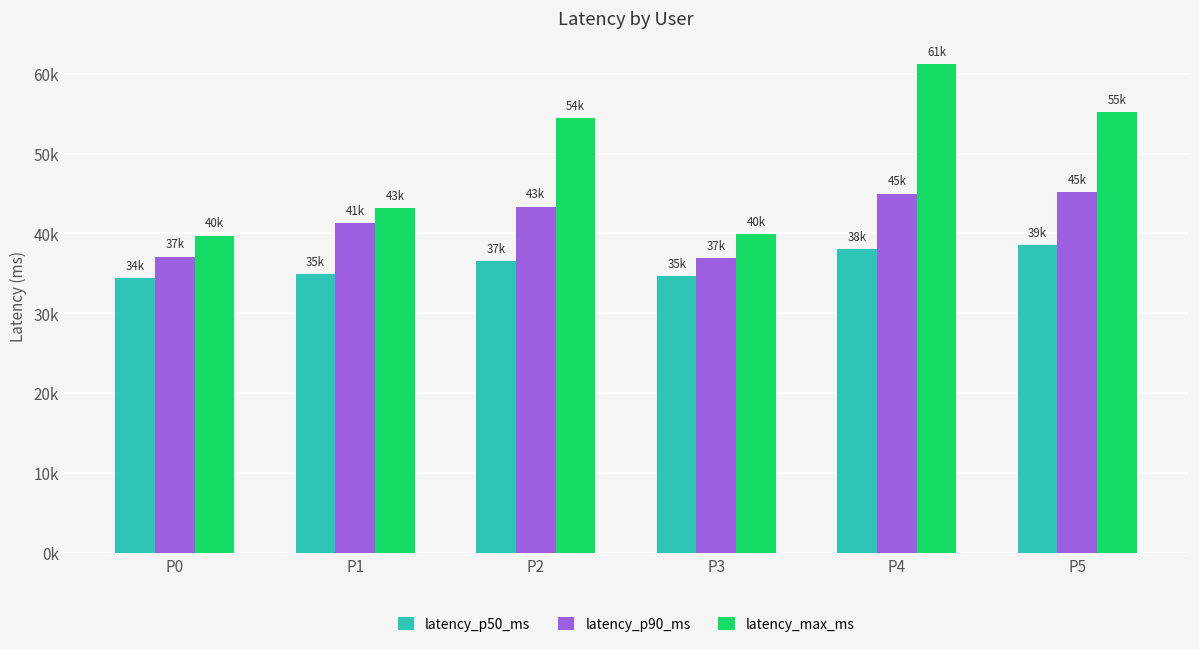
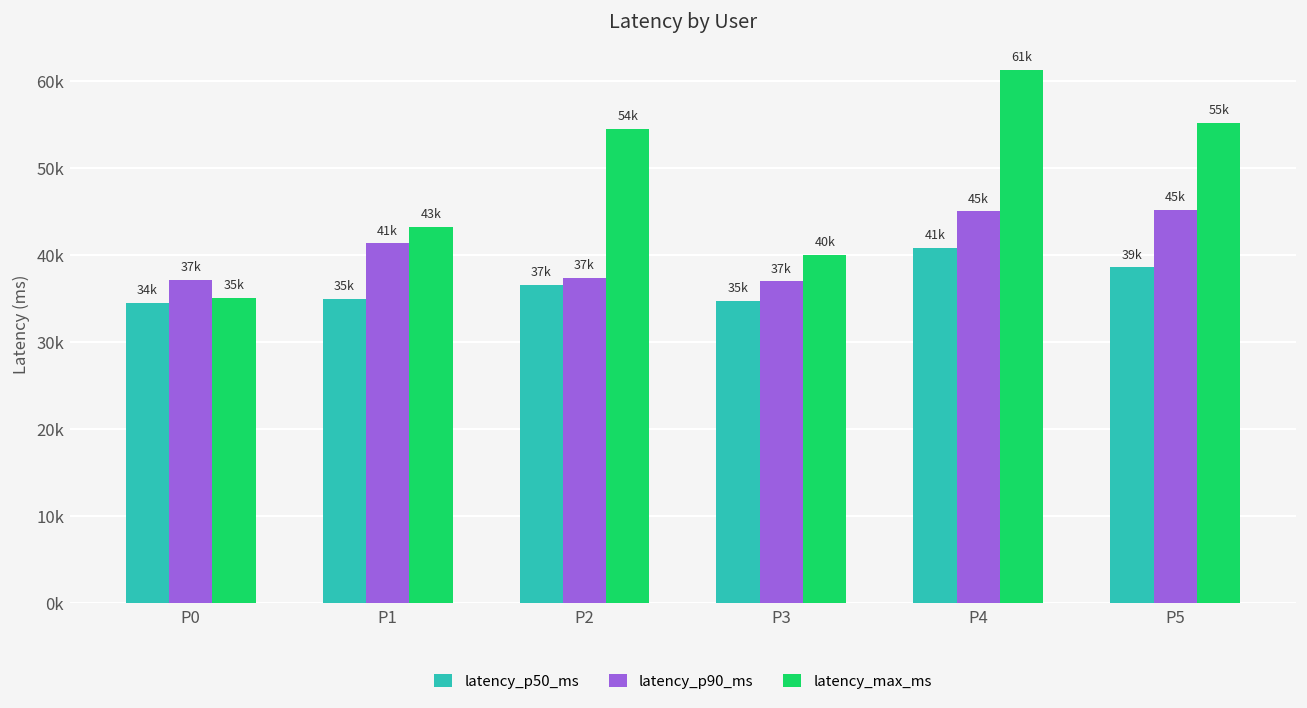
latency_max_ms, P0: 40k -> 35k
latency_p90_ms, P2: 43k -> 37k
latency_p50_ms, P4: 38k -> 41k
